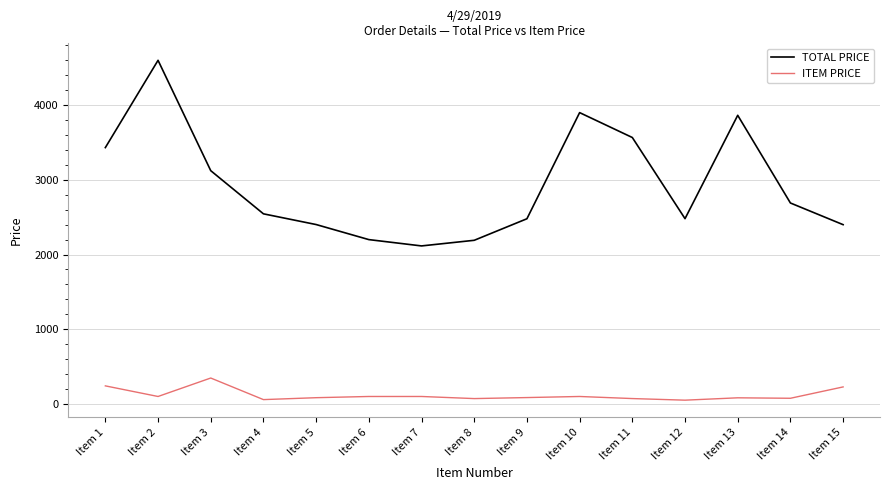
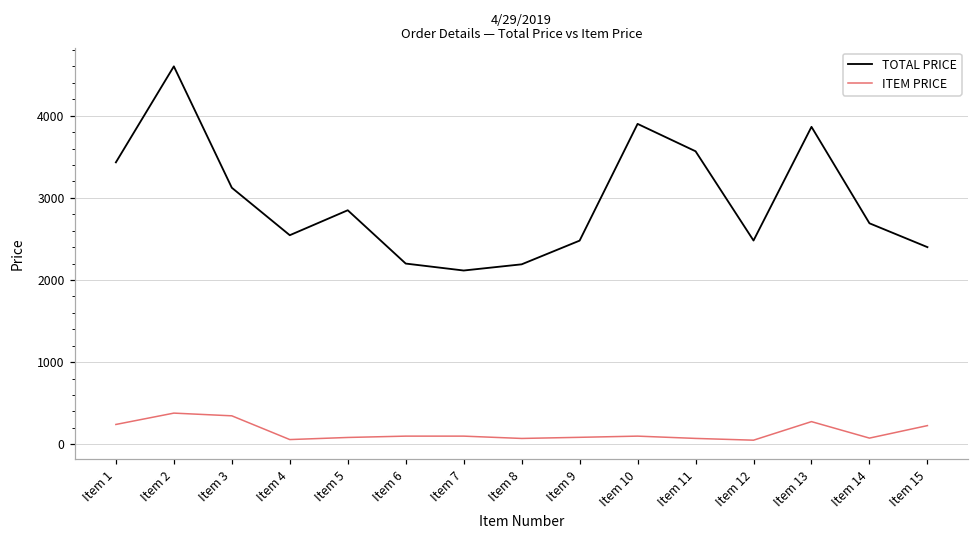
ITEM PRICE, Item 2: 100 -> 400
TOTAL PRICE, Item 5: 2400 -> 2800
ITEM PRICE, Item 13: 100 -> 300
